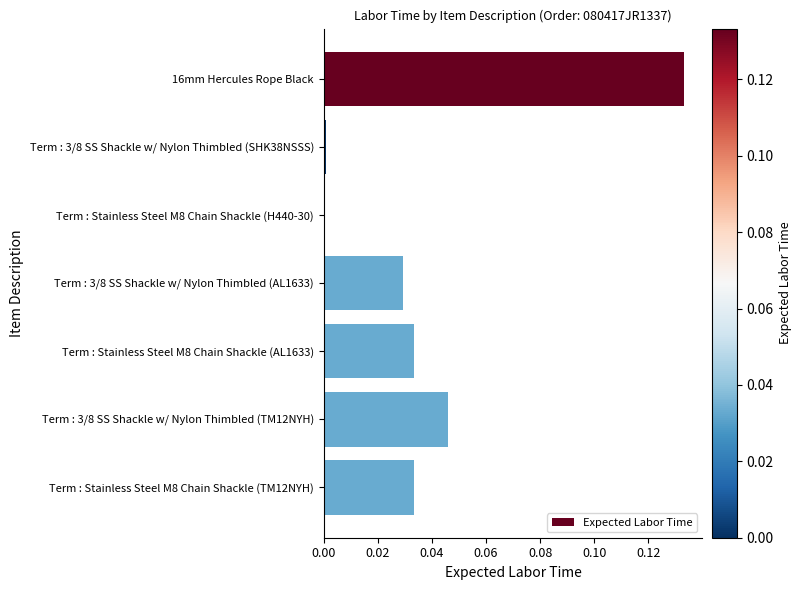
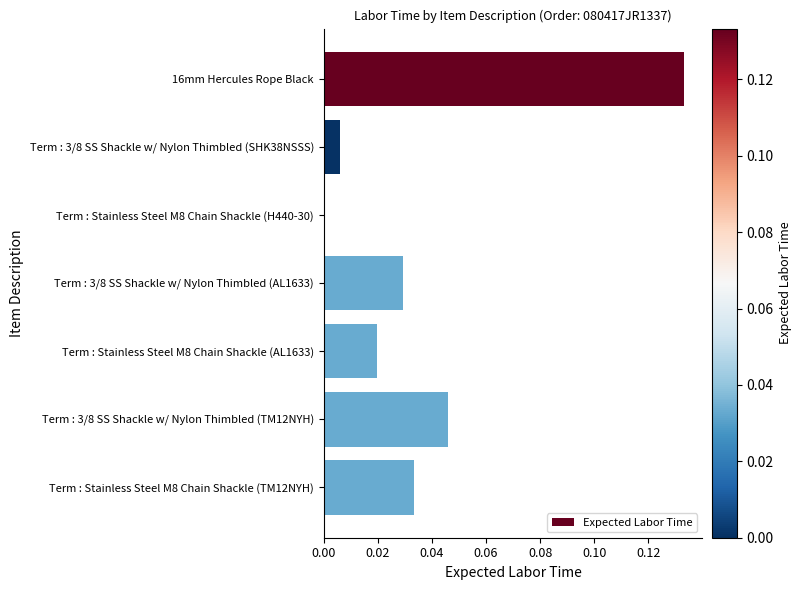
Term : 3/8 SS Shackle w/ Nylon Thimbled (SHK38NSSS): 0.001 -> 0.006
Term : Stainless Steel M8 Chain Shackle (AL1633): 0.033 -> 0.020
